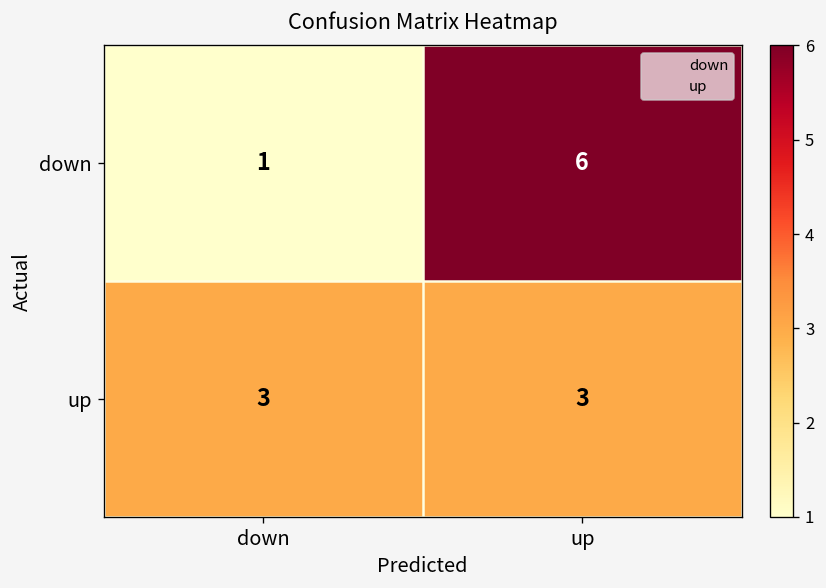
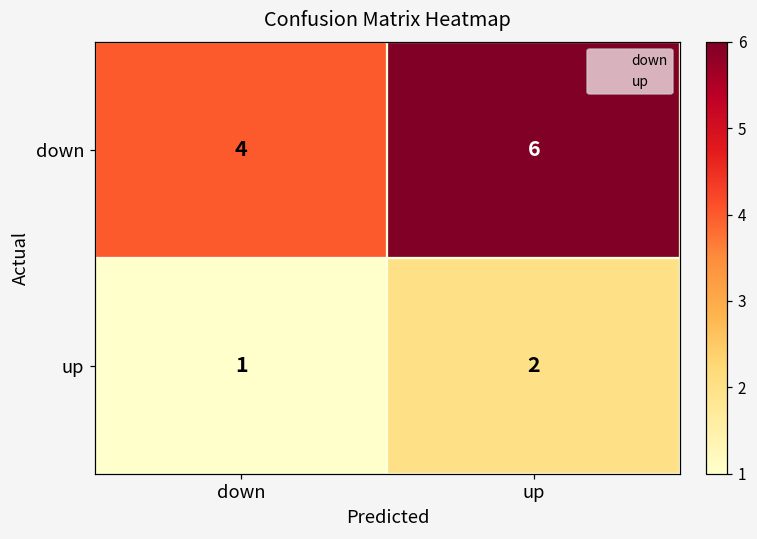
down, down: 1 -> 4
up, down: 3 -> 1
up, up: 3 -> 2
